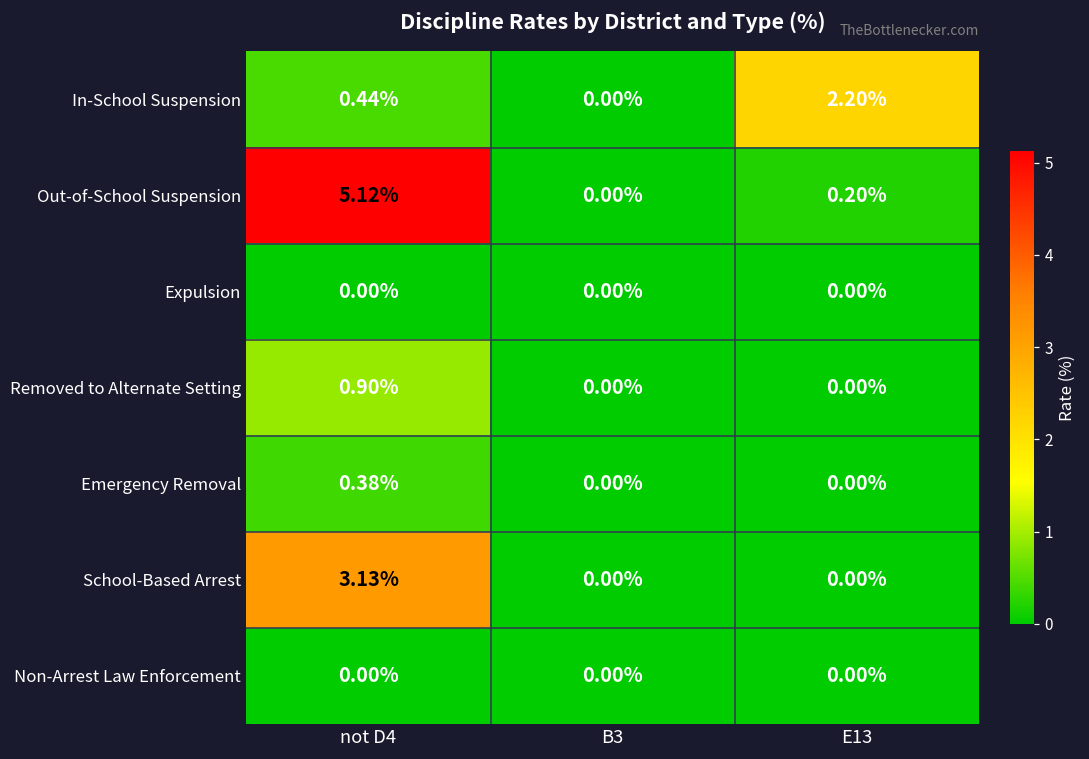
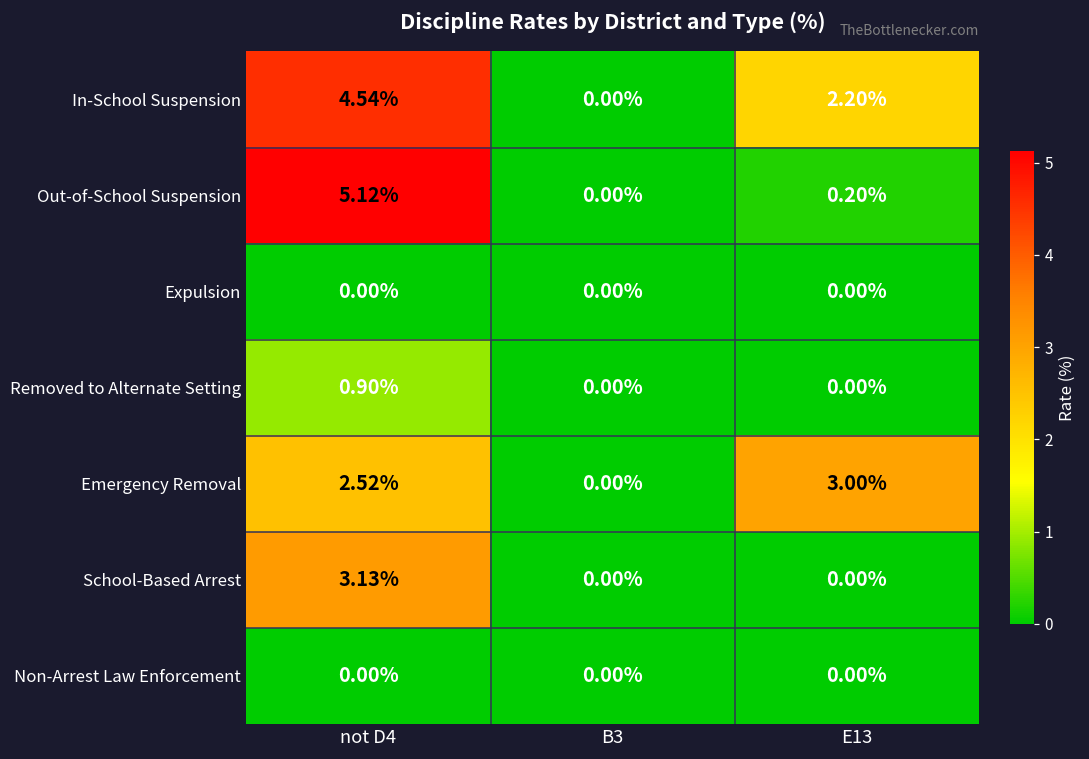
In-School Suspension, not D4: 0.44% -> 4.54%
Emergency Removal, not D4: 0.38% -> 2.52%
Emergency Removal, E13: 0.00% -> 3.00%
